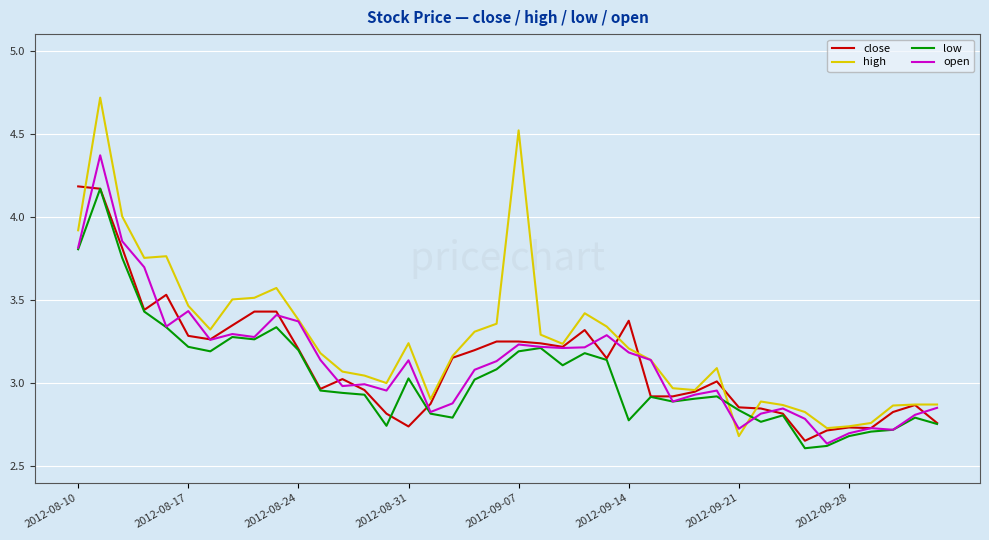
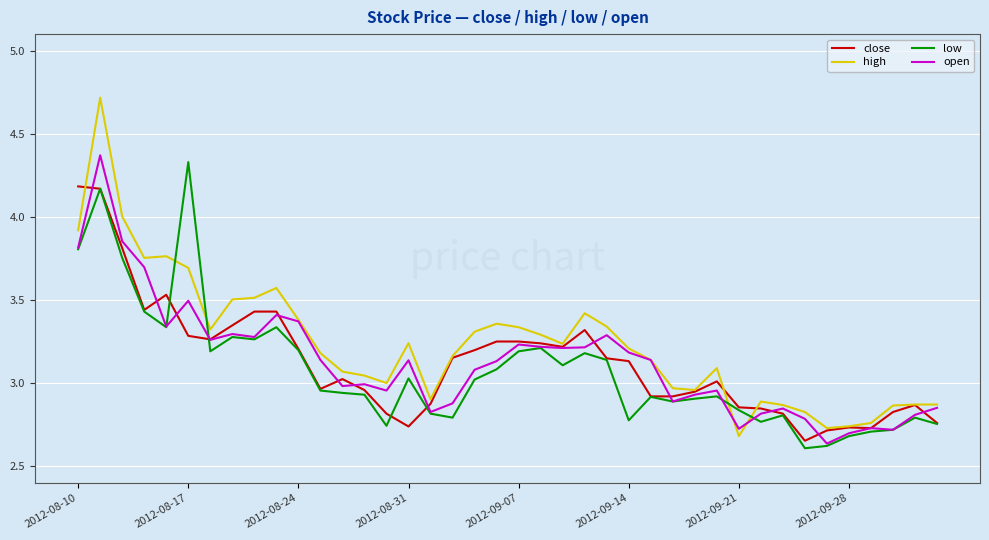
high, 2012-08-17: 3.47 -> 3.69
low, 2012-08-17: 3.22 -> 4.33
open, 2012-08-17: 3.43 -> 3.50
high, 2012-09-07: 4.52 -> 3.34
close, 2012-09-14: 3.38 -> 3.13
